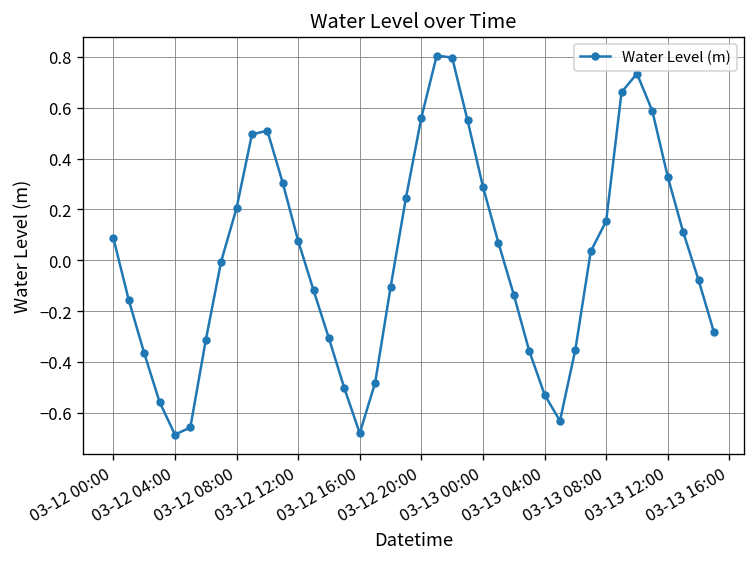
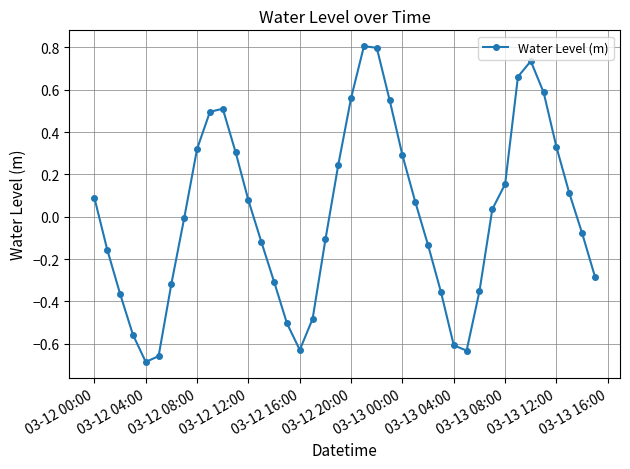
03-12 08:00: 0.20 -> 0.32
03-12 16:00: -0.68 -> -0.63
03-13 04:00: -0.53 -> -0.61
